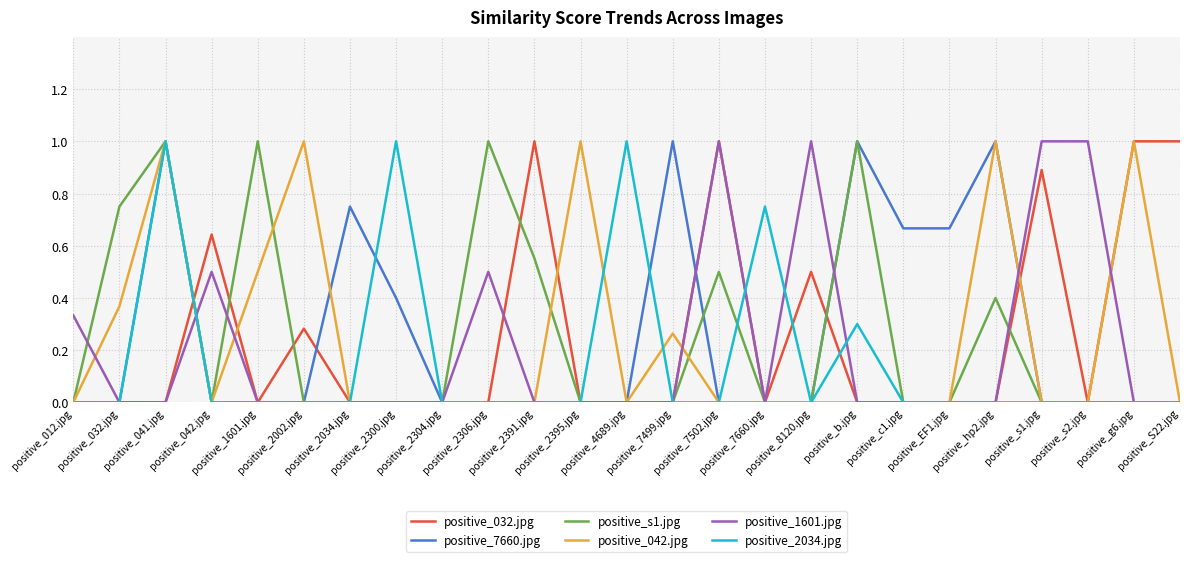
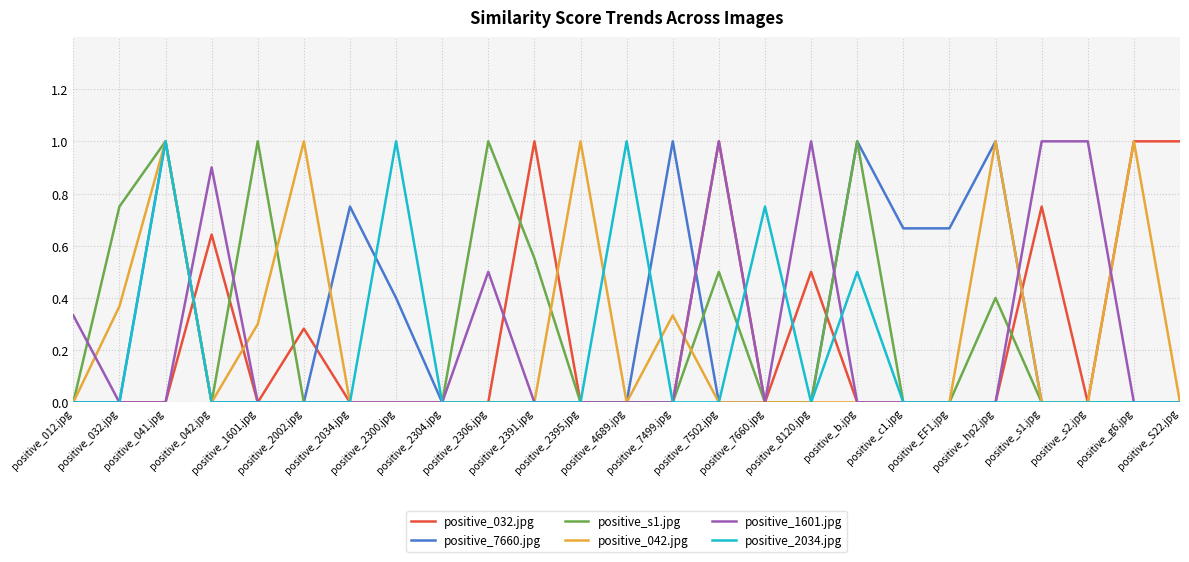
positive_1601.jpg, positive_042.jpg: 0.5 -> 0.9
positive_042.jpg, positive_1601.jpg: 0.5 -> 0.3
positive_042.jpg, positive_7499.jpg: 0.26 -> 0.33
positive_2034.jpg, positive_b.jpg: 0.3 -> 0.5
positive_032.jpg, positive_s1.jpg: 0.89 -> 0.75
